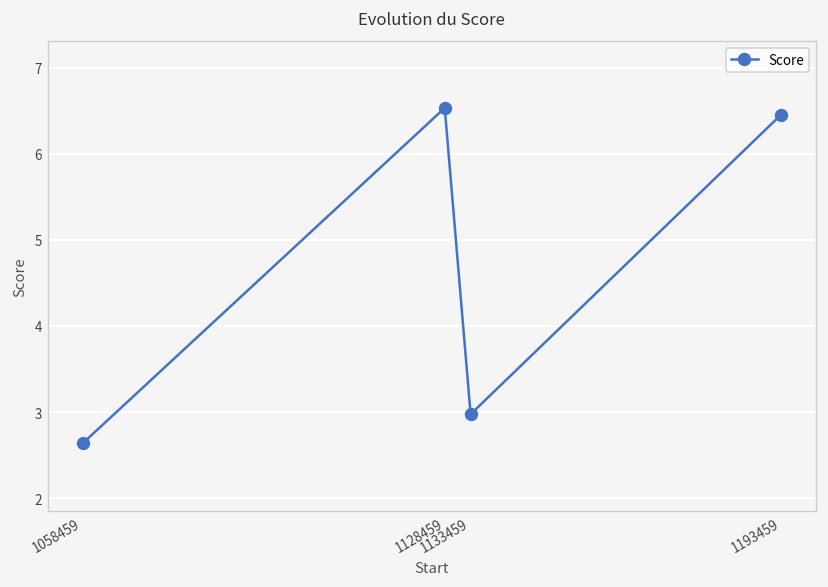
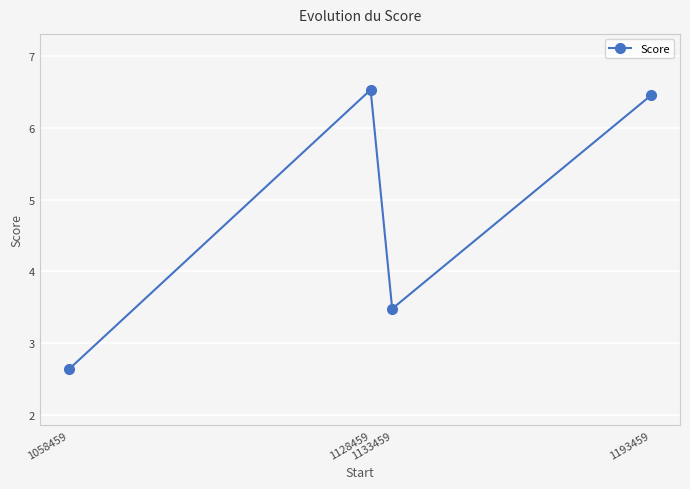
1133459: 3.0 -> 3.5
